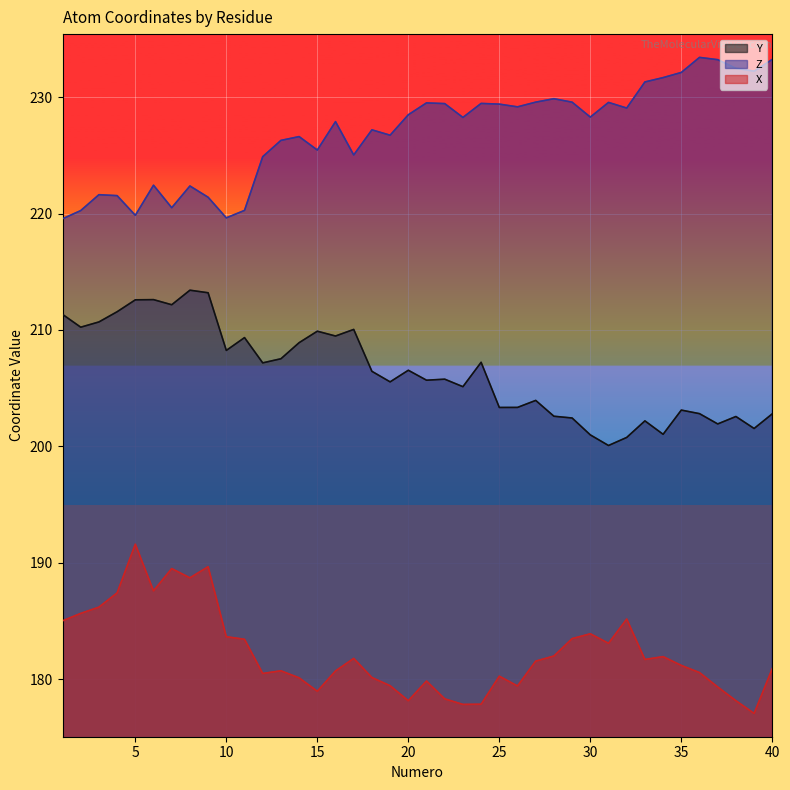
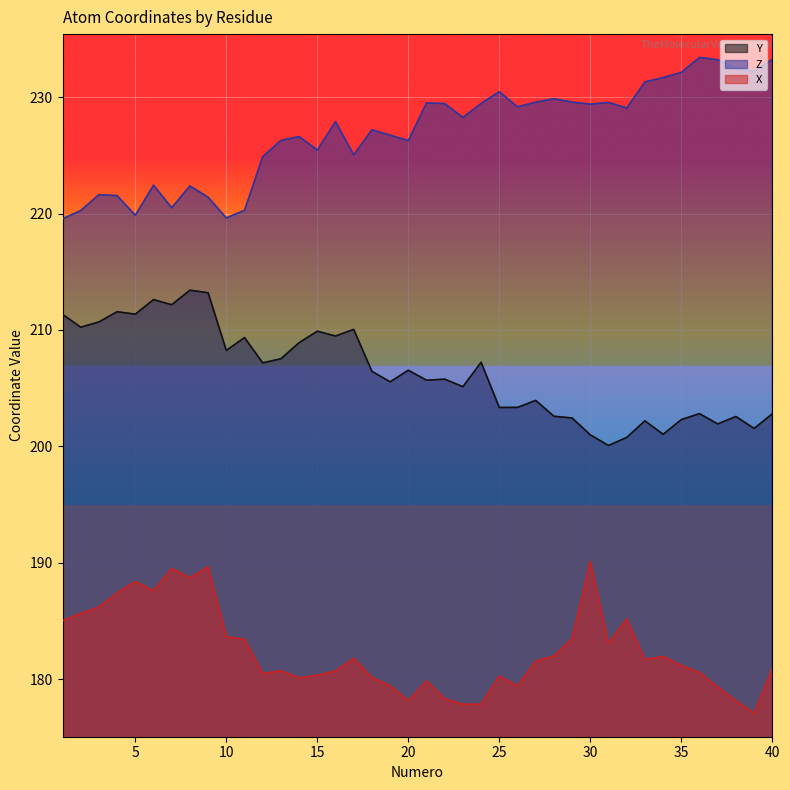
Y, 5: 212.6 -> 211.4
X, 5: 191.6 -> 188.4
X, 15: 179.0 -> 180.3
Z, 20: 228.5 -> 226.3
Z, 25: 229.4 -> 230.5
Z, 30: 228.3 -> 229.4
X, 30: 183.9 -> 190.1
Y, 35: 203.1 -> 202.3
